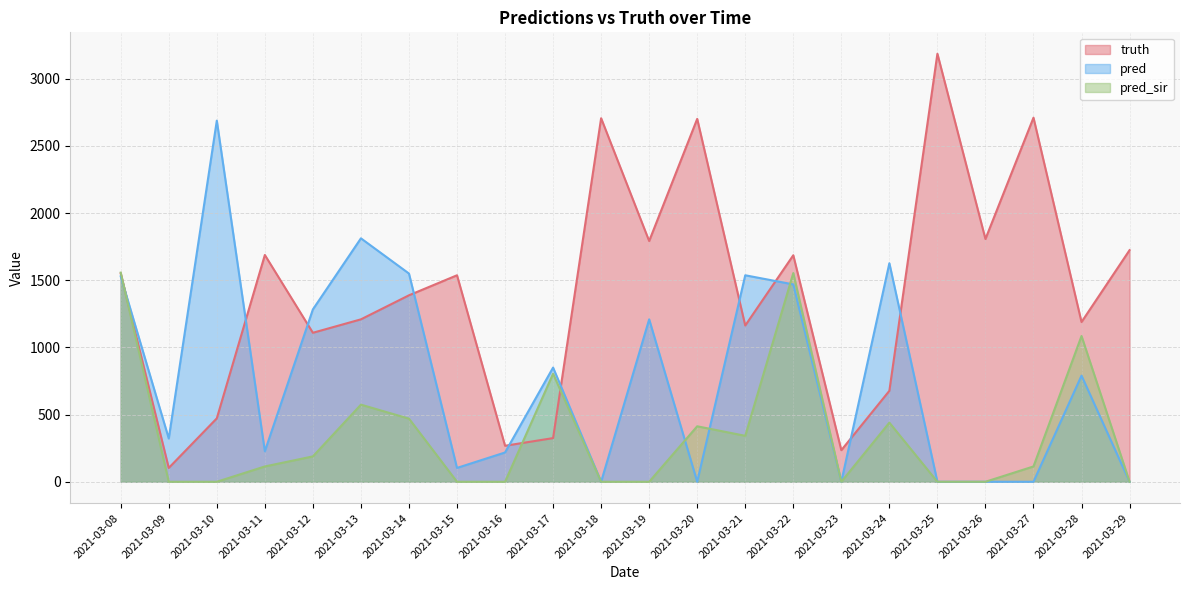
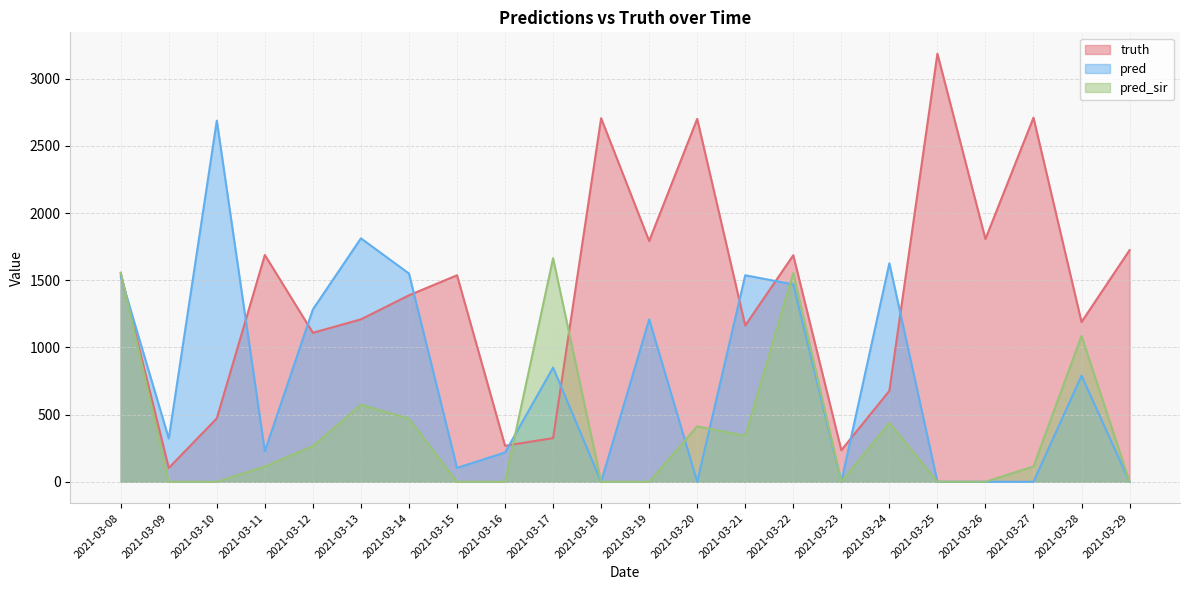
pred_sir, 2021-03-12: 190 -> 270
pred_sir, 2021-03-17: 800 -> 1660
